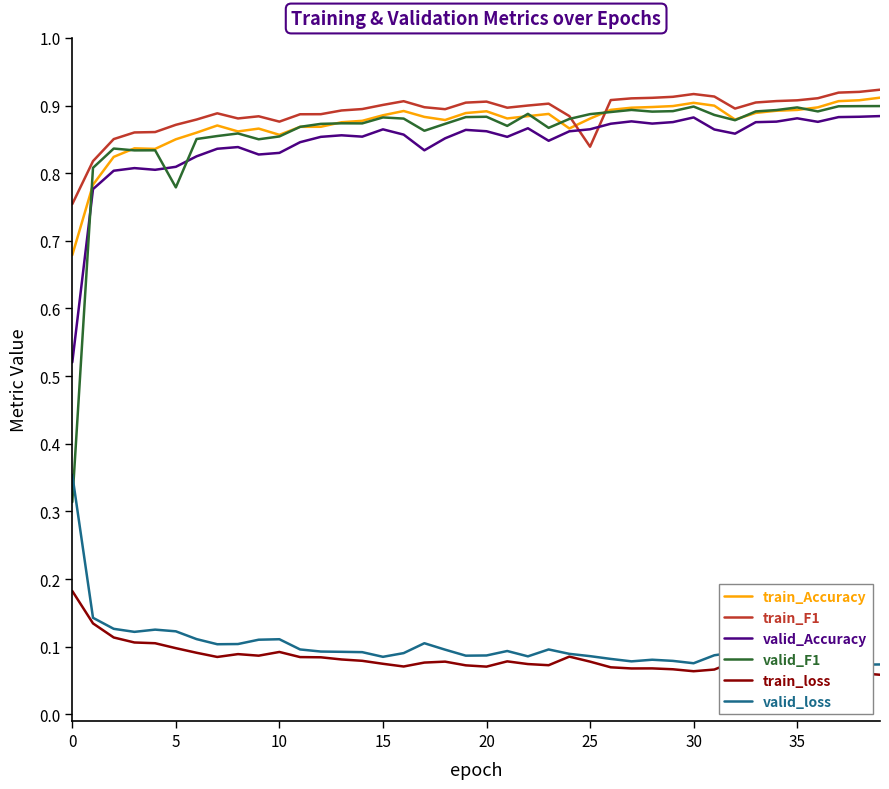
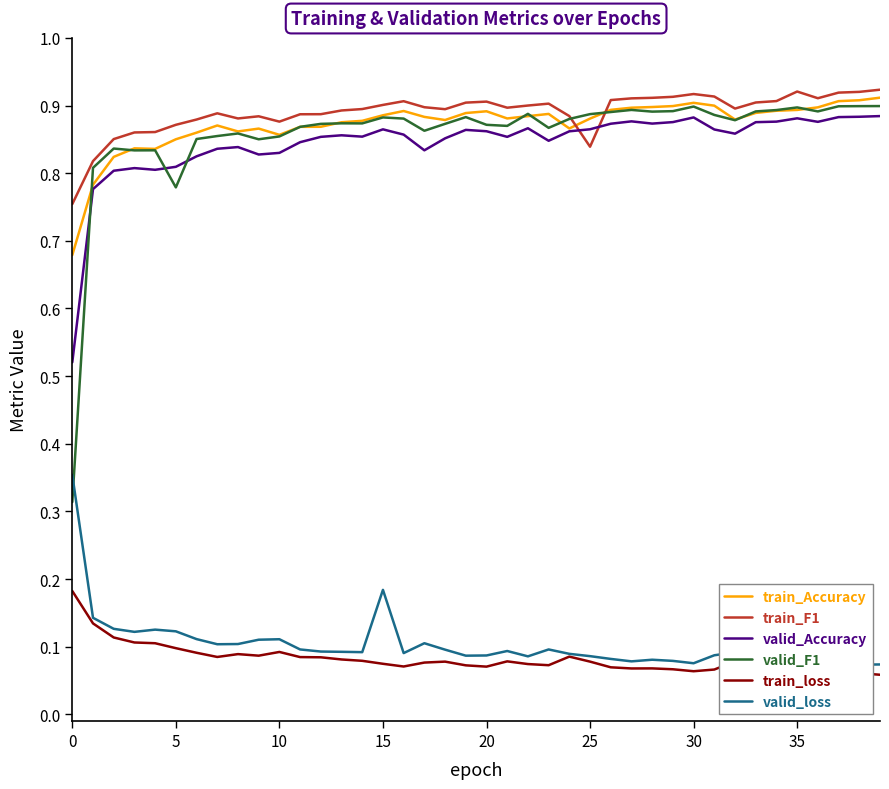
valid_loss, 15: 0.09 -> 0.18
valid_F1, 20: 0.88 -> 0.87
train_F1, 35: 0.91 -> 0.92
